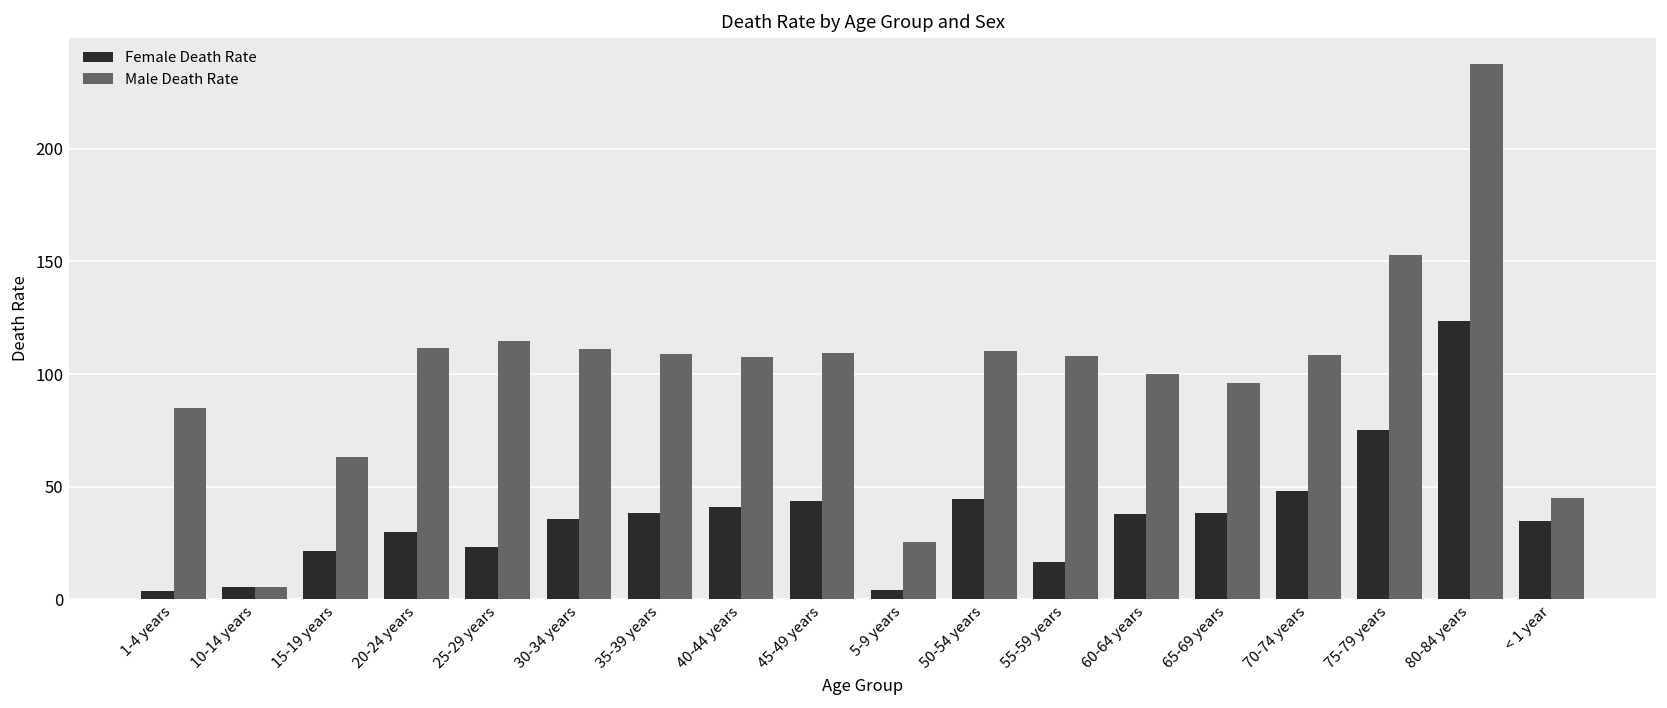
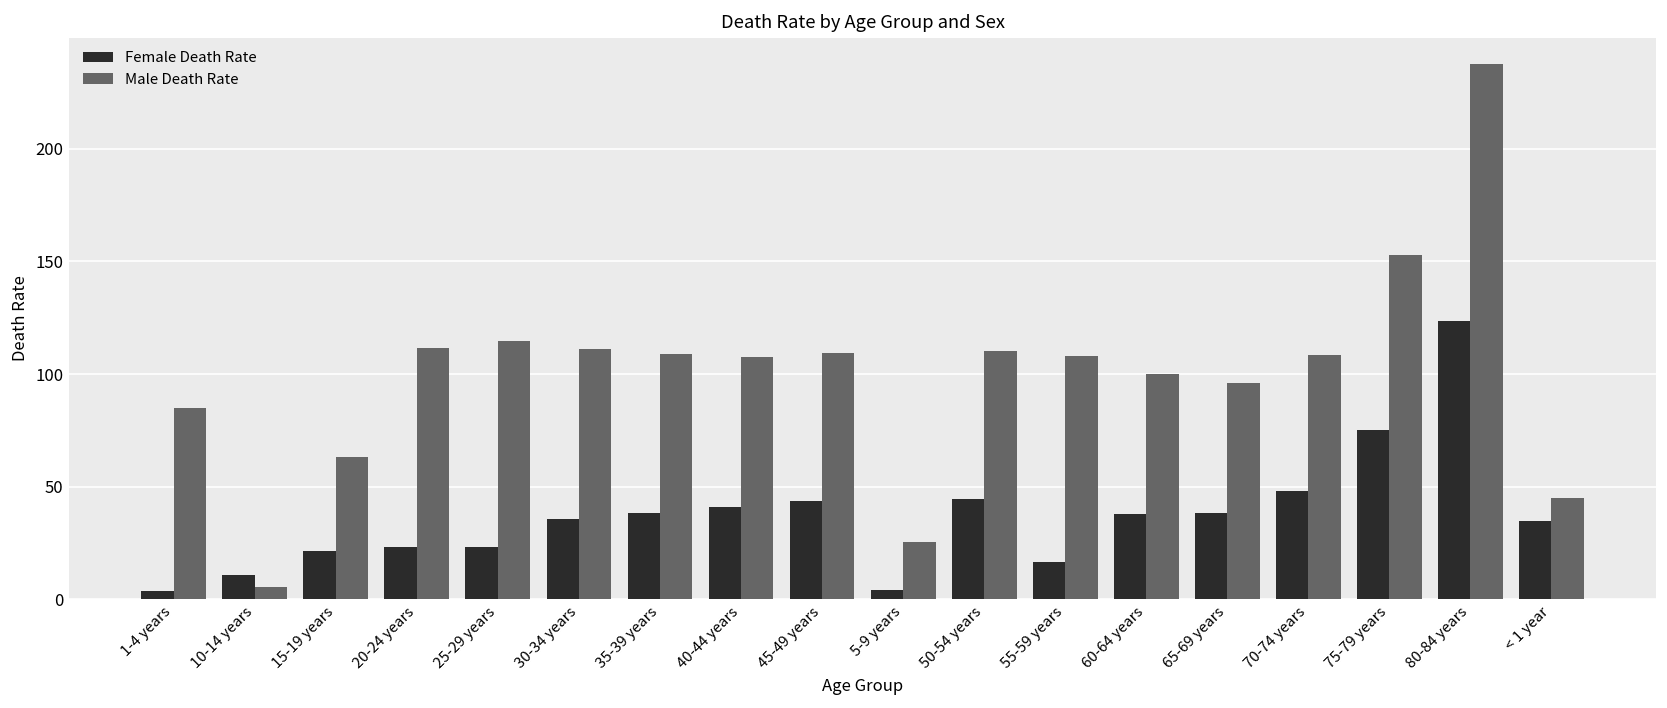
Female Death Rate, 10-14 years: 6 -> 11
Female Death Rate, 20-24 years: 30 -> 23
